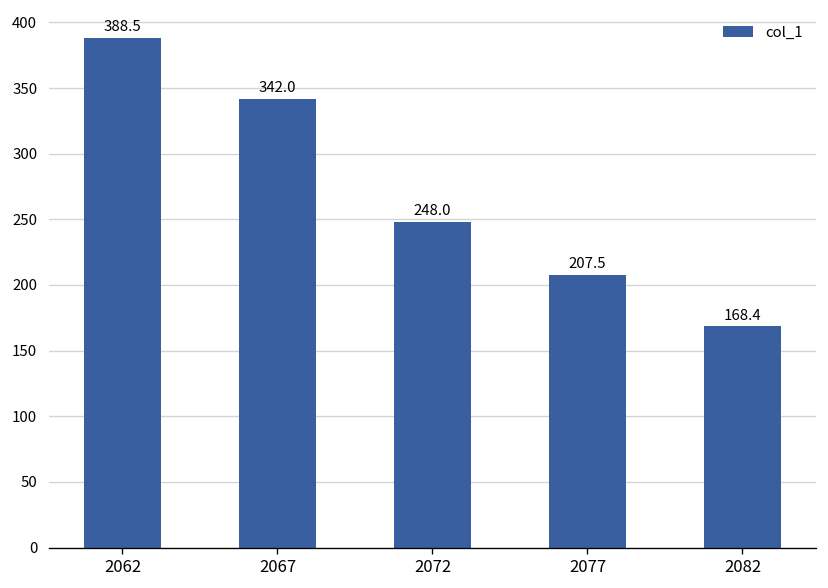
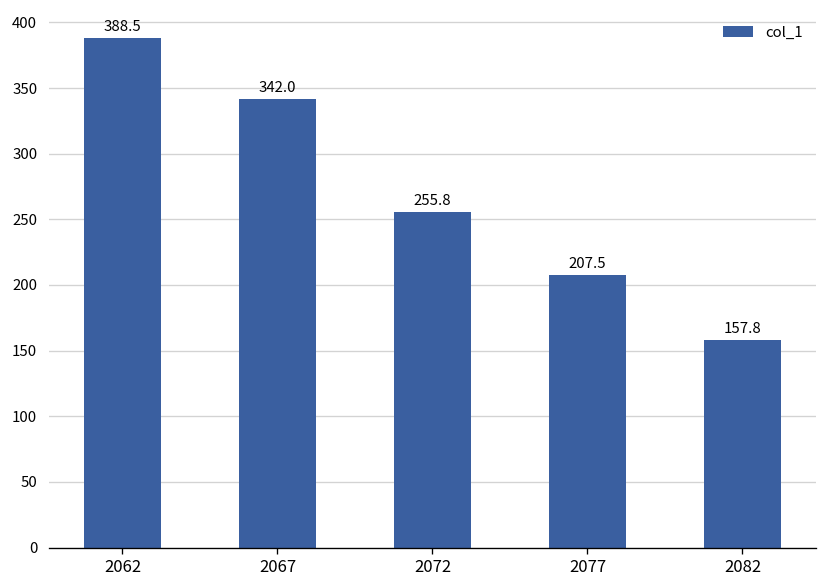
2072: 248.0 -> 255.8
2082: 168.4 -> 157.8
